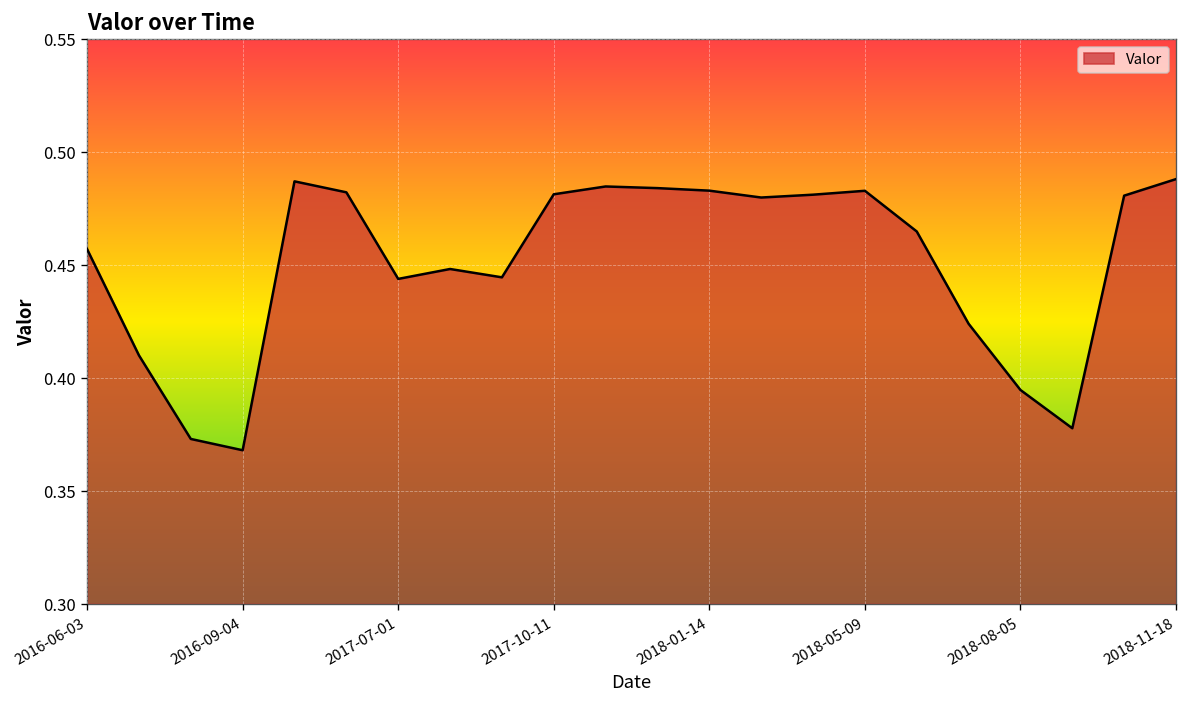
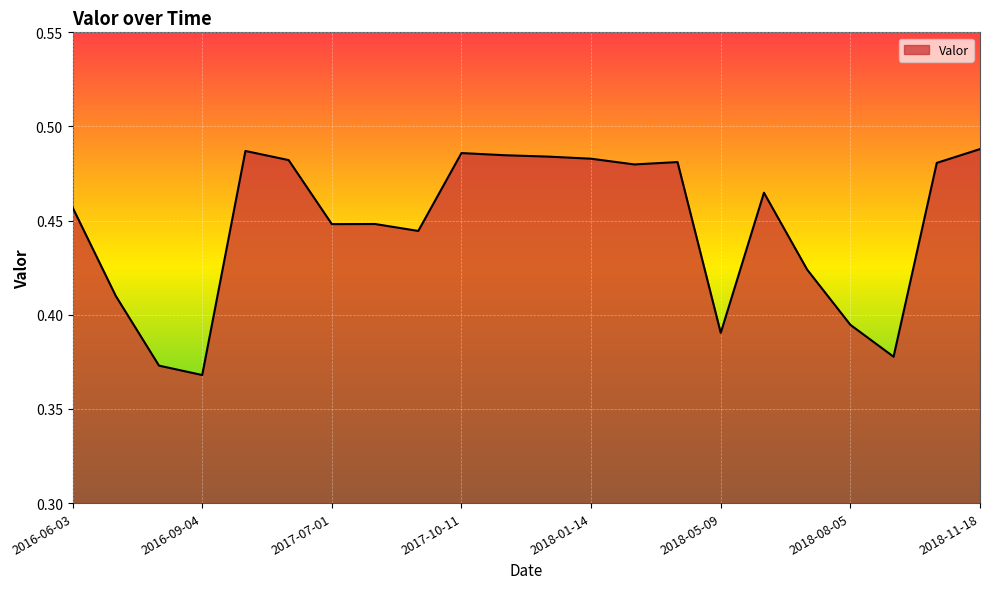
2017-07-01: 0.444 -> 0.448
2017-10-11: 0.481 -> 0.486
2018-05-09: 0.483 -> 0.390
